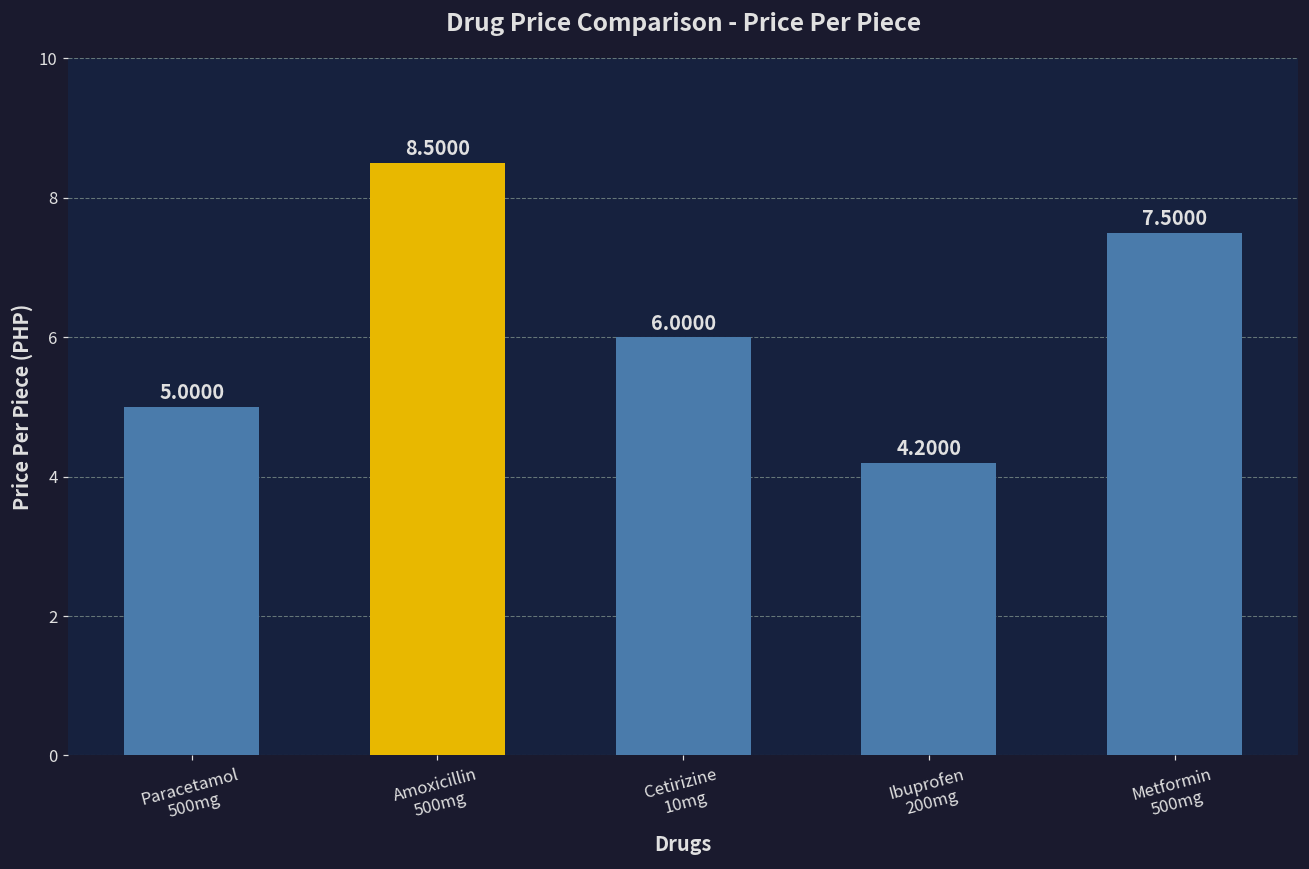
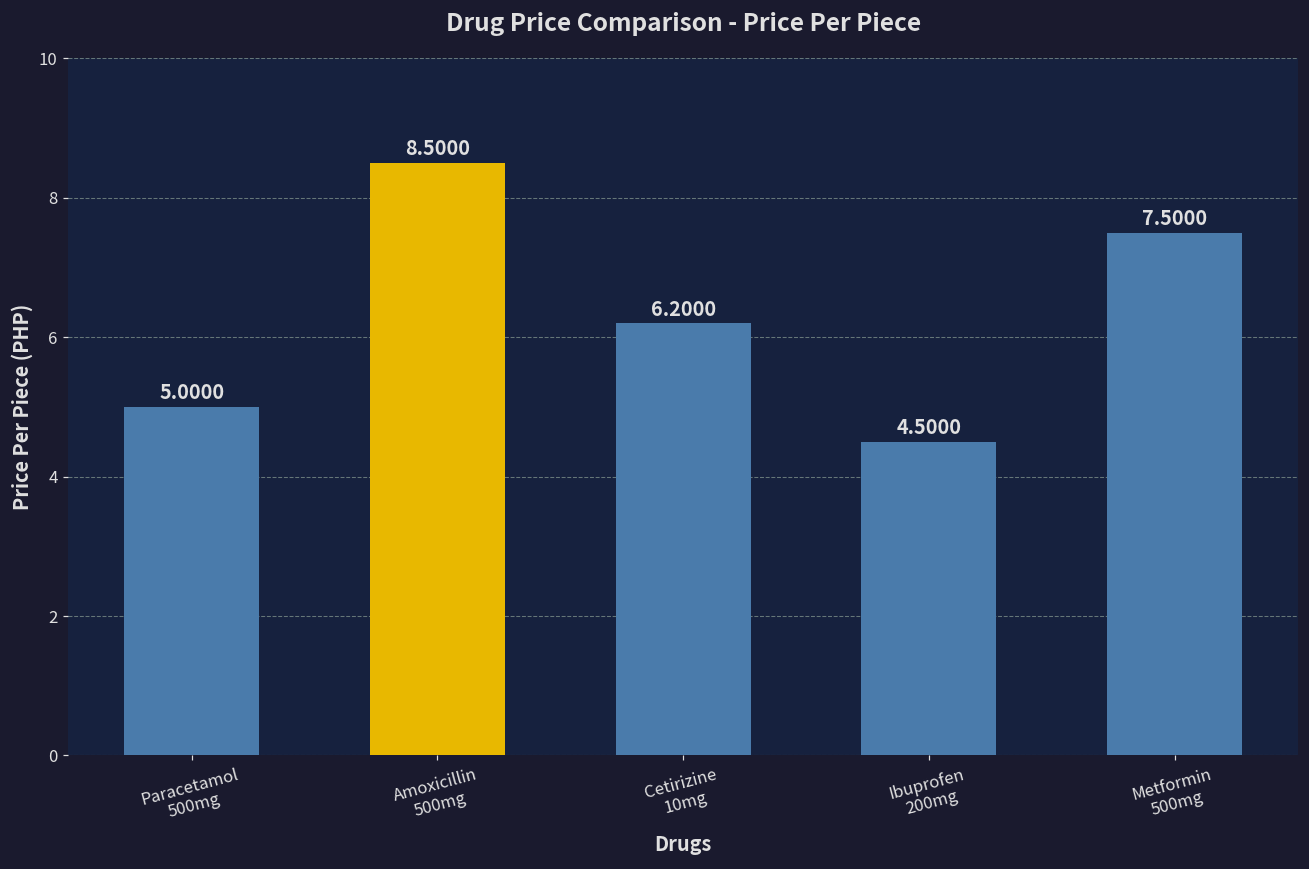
Cetirizine 10mg: 6.0000 -> 6.2000
Ibuprofen 200mg: 4.2000 -> 4.5000
